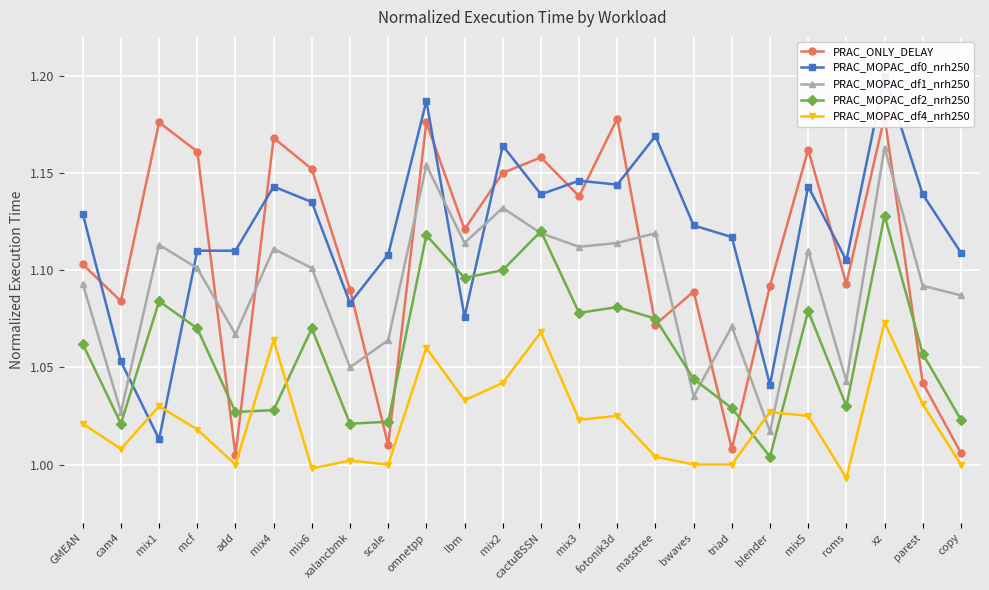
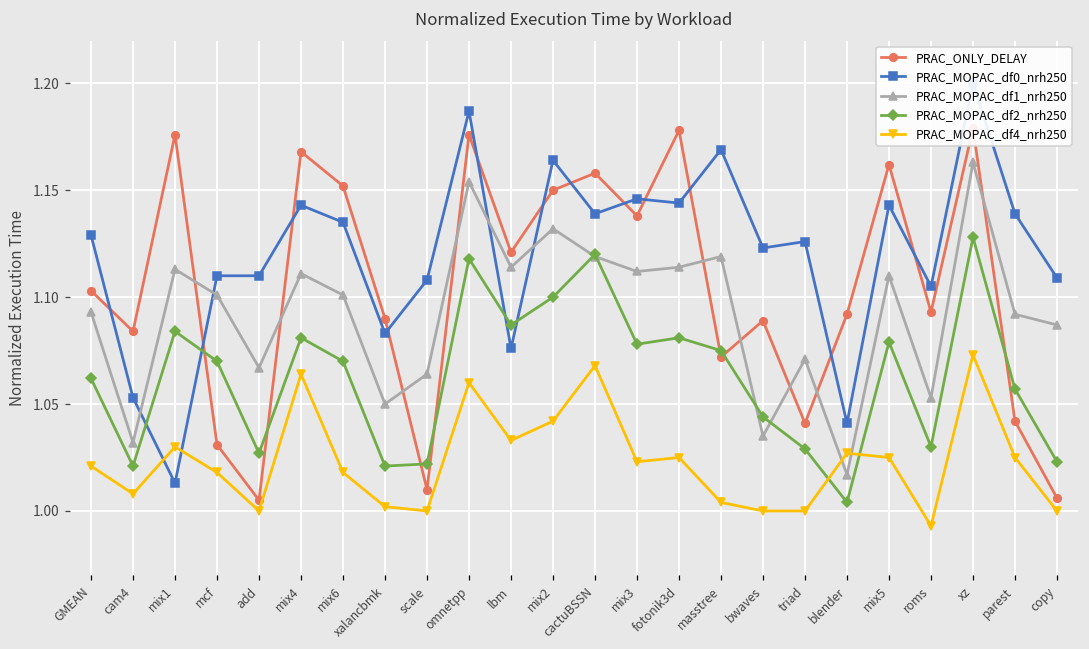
PRAC_MOPAC_df1_nrh250, cam4: 1.027 -> 1.032
PRAC_ONLY_DELAY, mcf: 1.161 -> 1.031
PRAC_MOPAC_df2_nrh250, mix4: 1.028 -> 1.081
PRAC_MOPAC_df4_nrh250, mix6: 0.998 -> 1.018
PRAC_MOPAC_df2_nrh250, lbm: 1.096 -> 1.087
PRAC_ONLY_DELAY, triad: 1.008 -> 1.041
PRAC_MOPAC_df0_nrh250, triad: 1.117 -> 1.126
PRAC_MOPAC_df1_nrh250, roms: 1.043 -> 1.053
PRAC_MOPAC_df4_nrh250, parest: 1.031 -> 1.025
